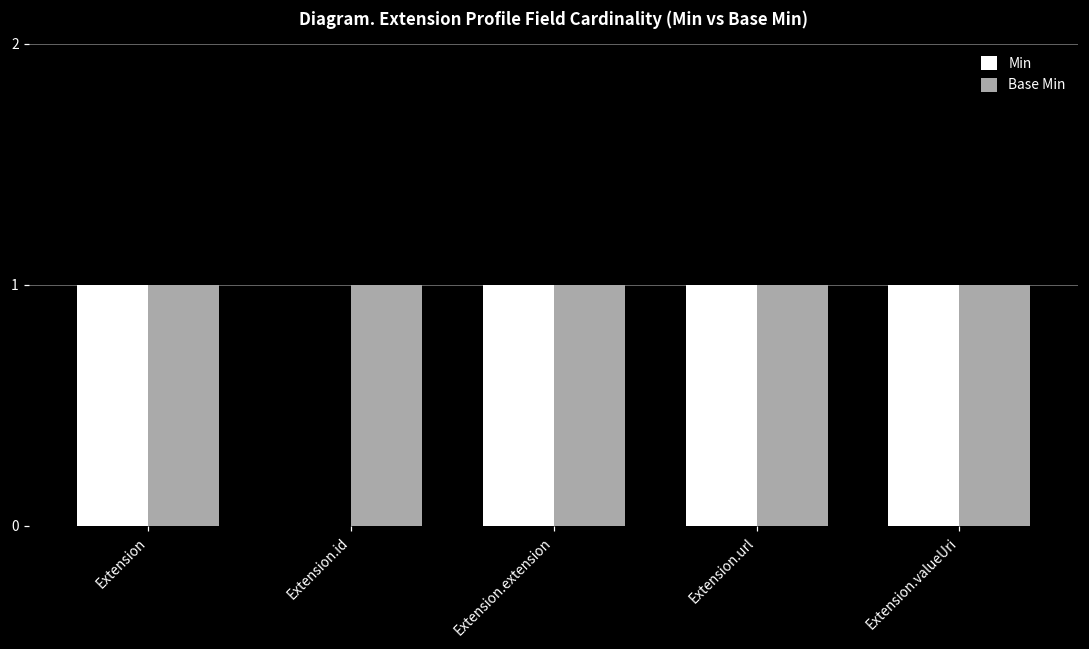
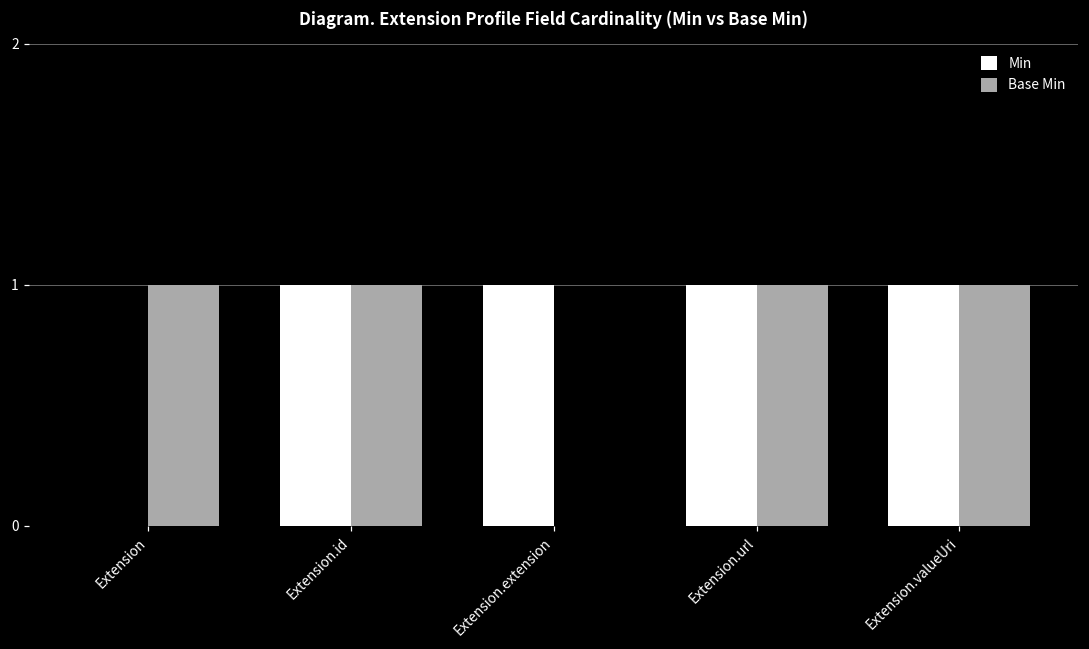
Min, Extension: 1 -> 0
Min, Extension.id: 0 -> 1
Base Min, Extension.extension: 1 -> 0
